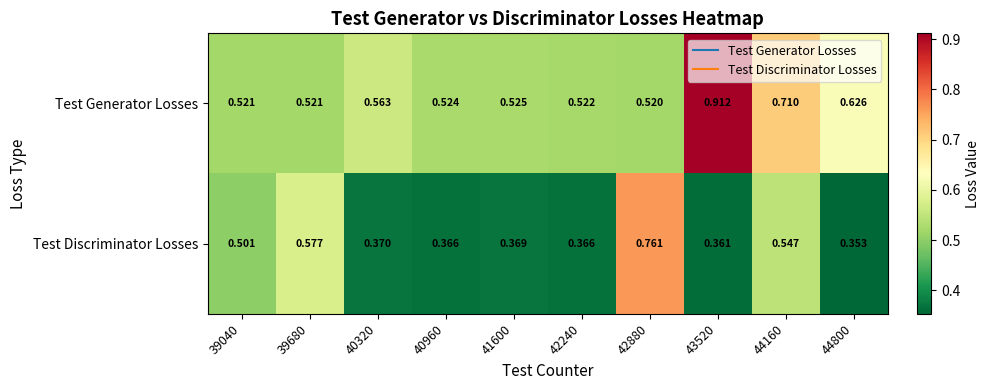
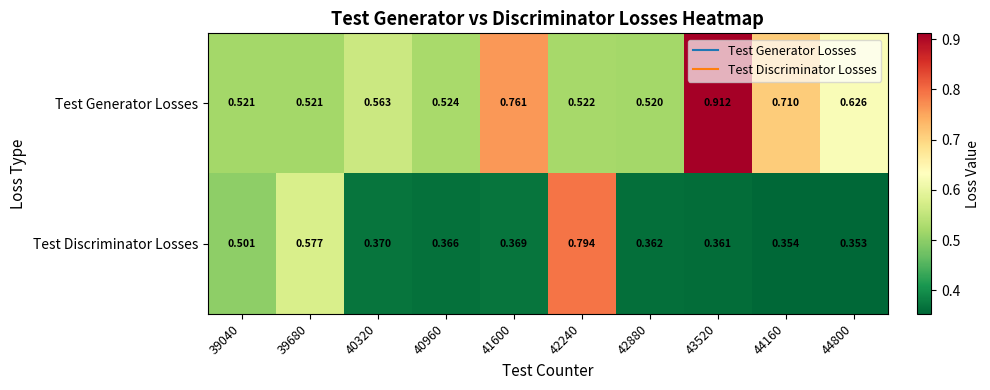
Test Generator Losses, 41600: 0.525 -> 0.761
Test Discriminator Losses, 42240: 0.366 -> 0.794
Test Discriminator Losses, 42880: 0.761 -> 0.362
Test Discriminator Losses, 44160: 0.547 -> 0.354
